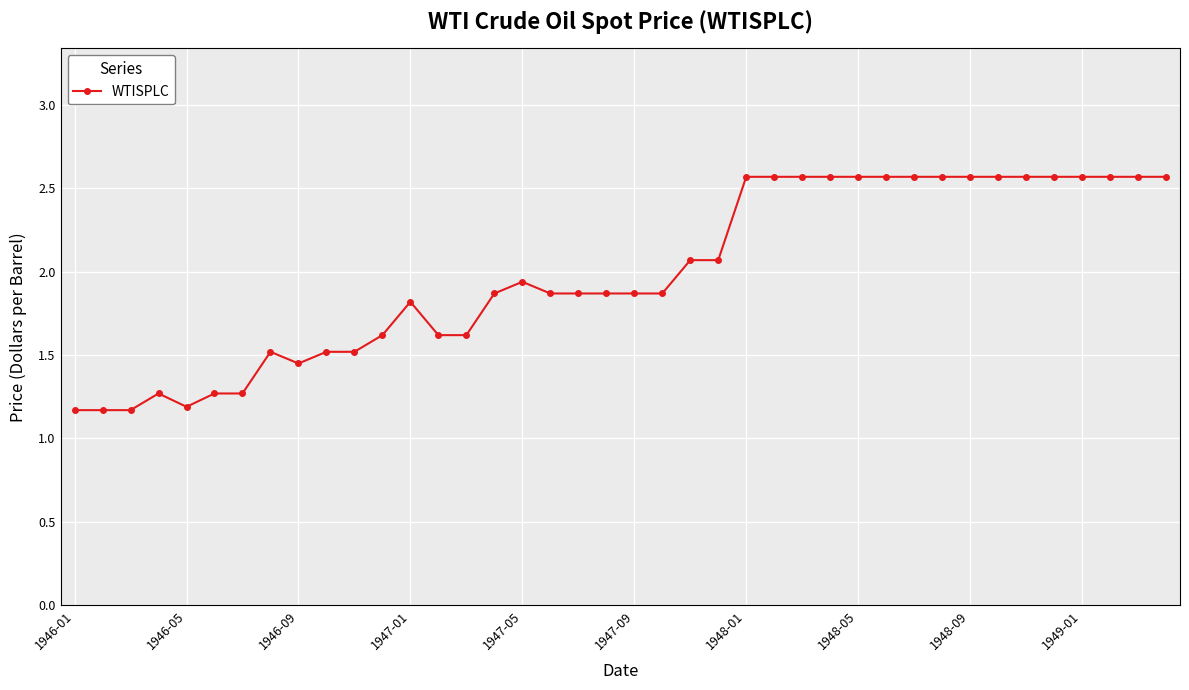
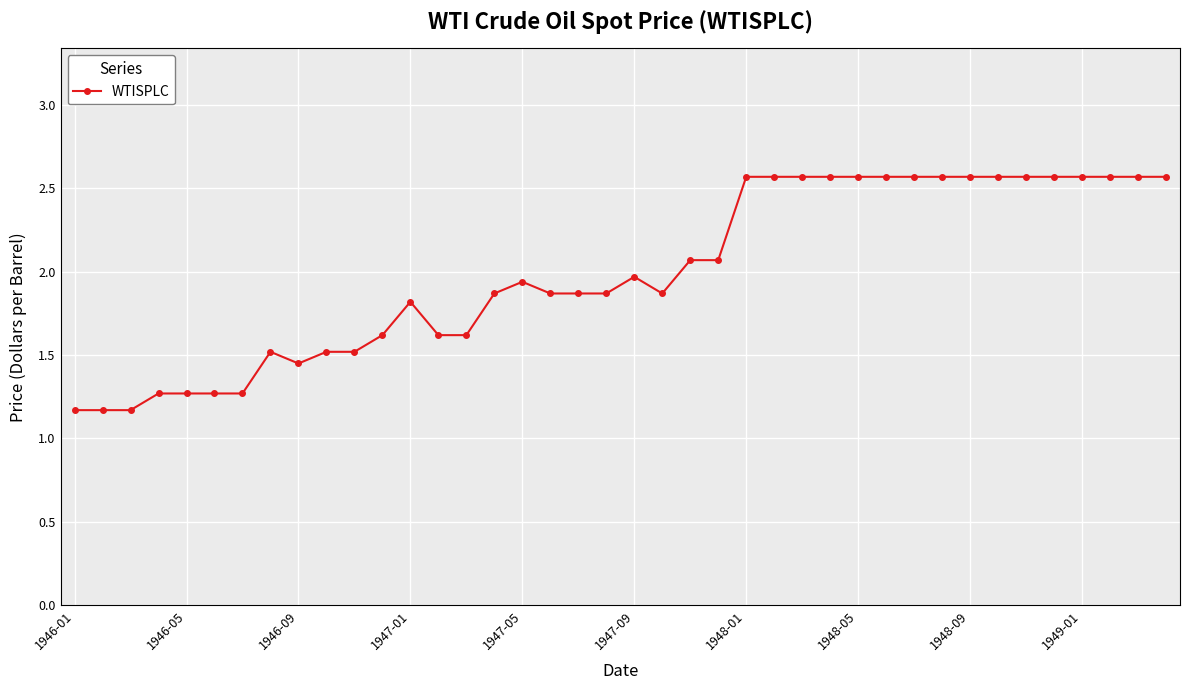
1946-05: 1.19 -> 1.27
1947-09: 1.87 -> 1.97
